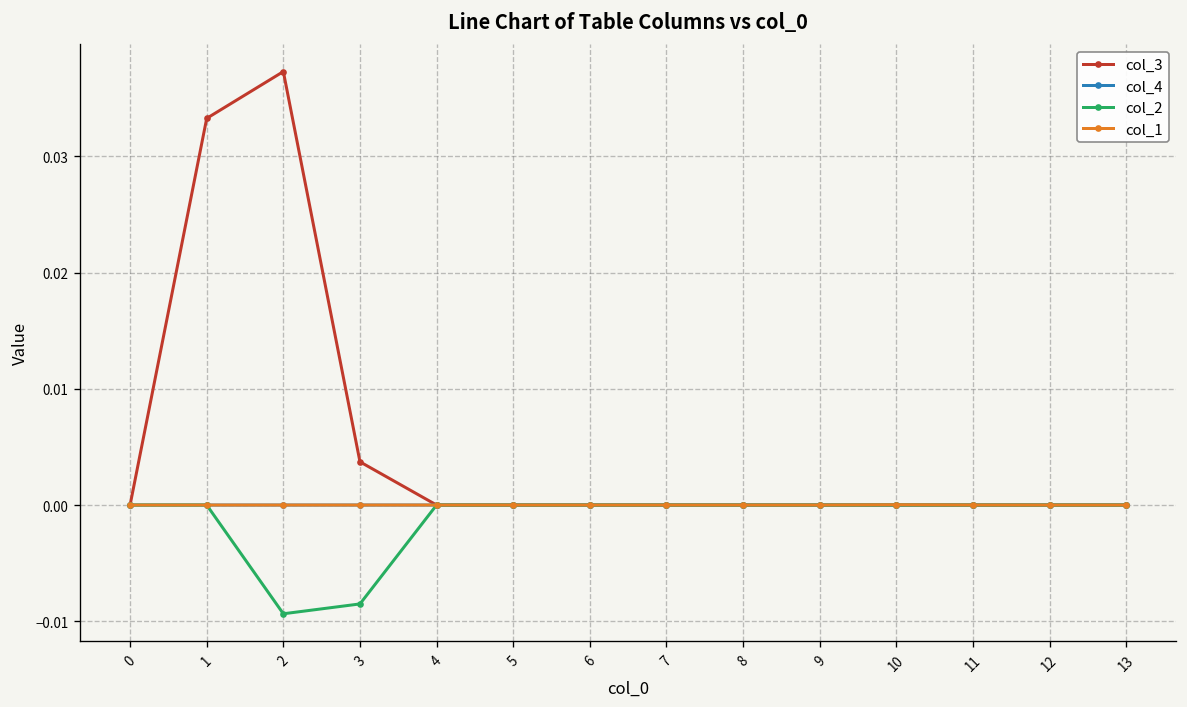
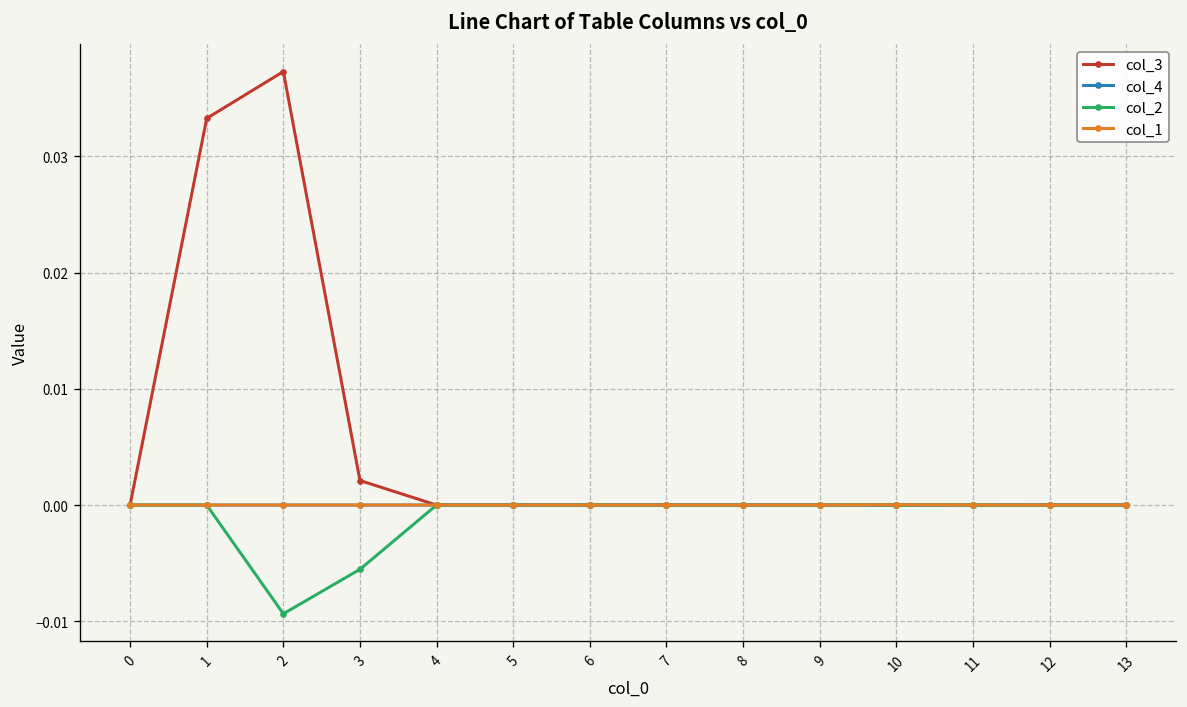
col_3, 3: 0.004 -> 0.002
col_2, 3: -0.009 -> -0.006
